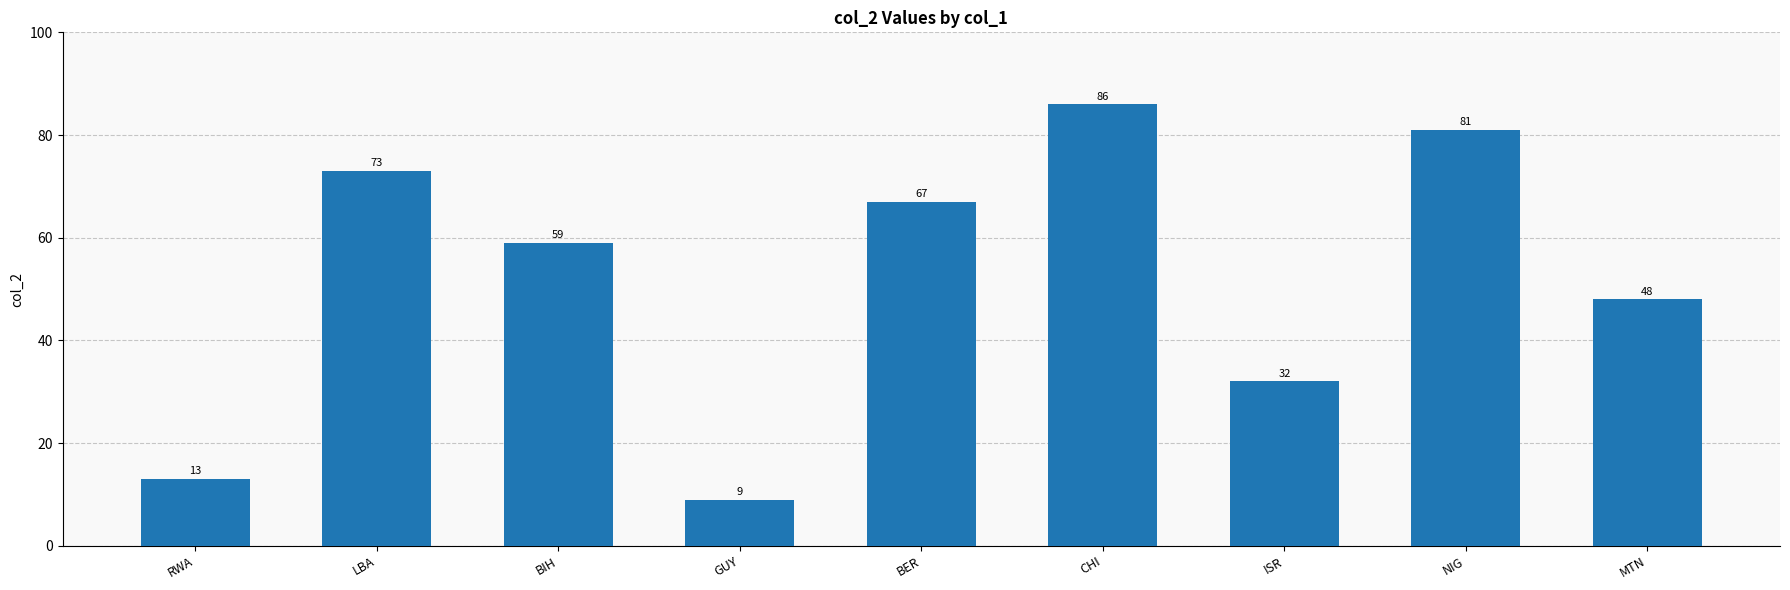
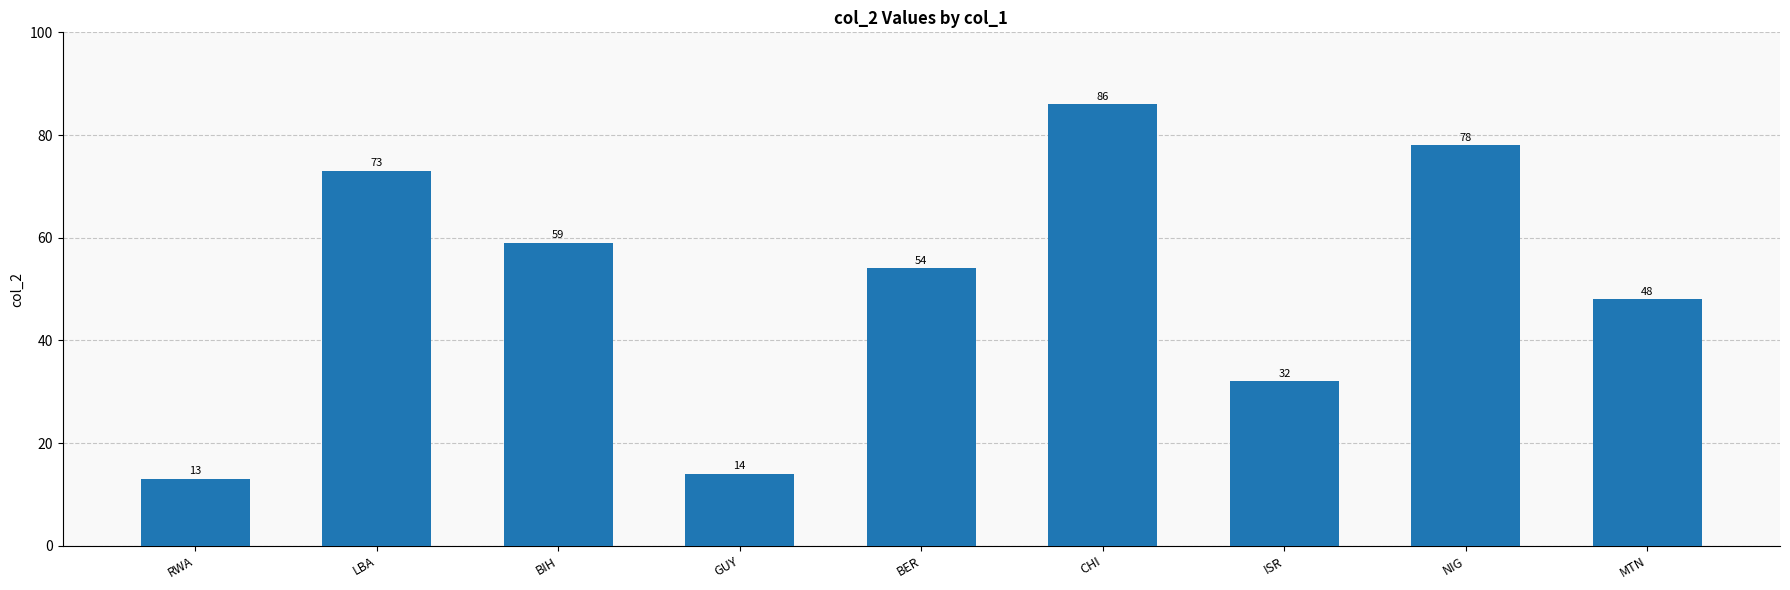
GUY: 9 -> 14
BER: 67 -> 54
NIG: 81 -> 78
